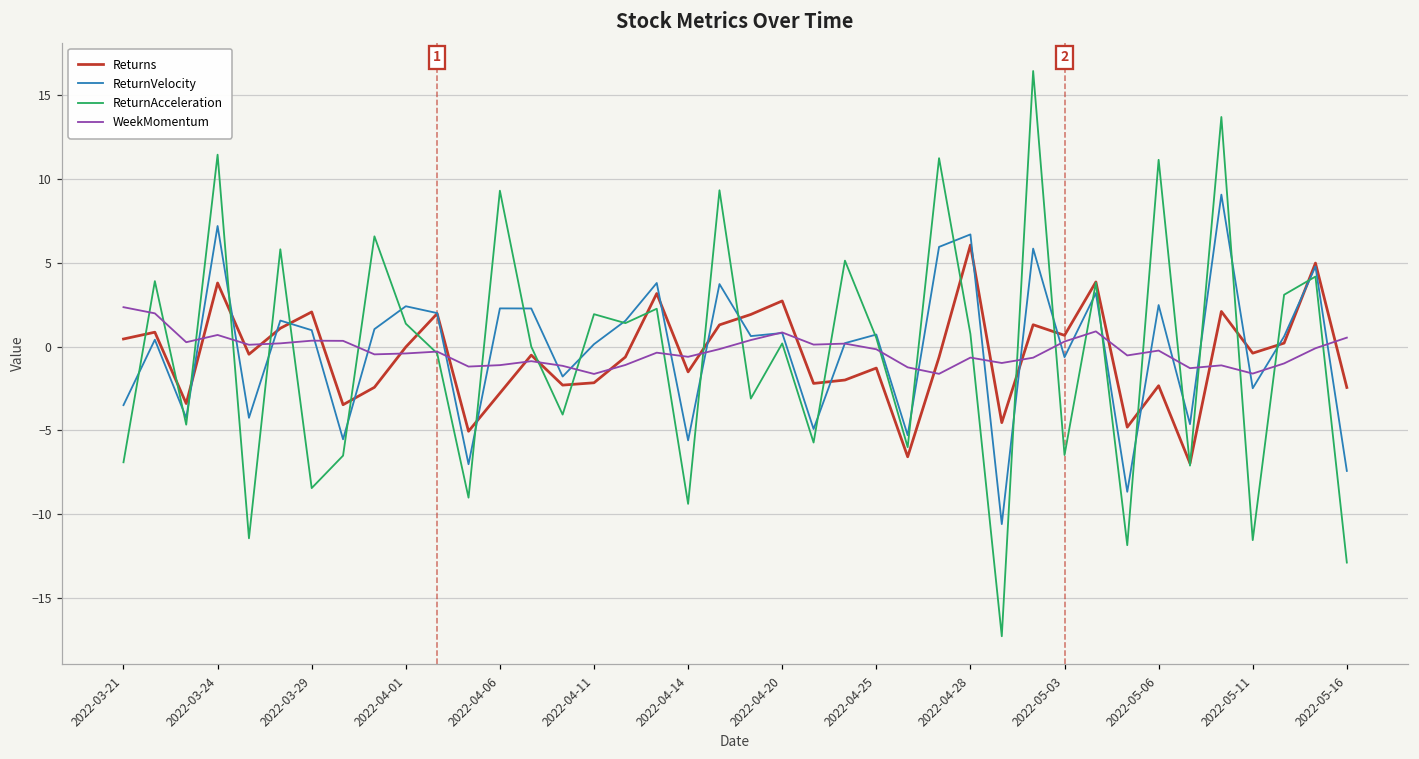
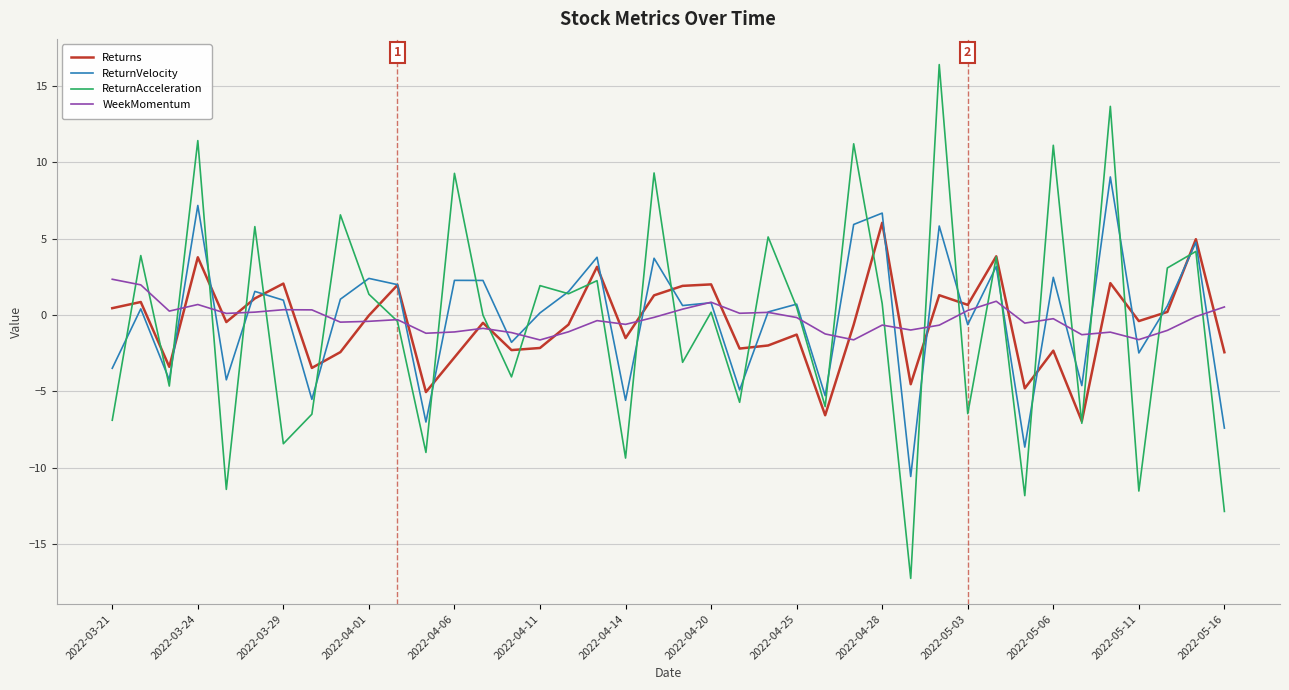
Returns, 2022-04-20: 2.7 -> 2.0
